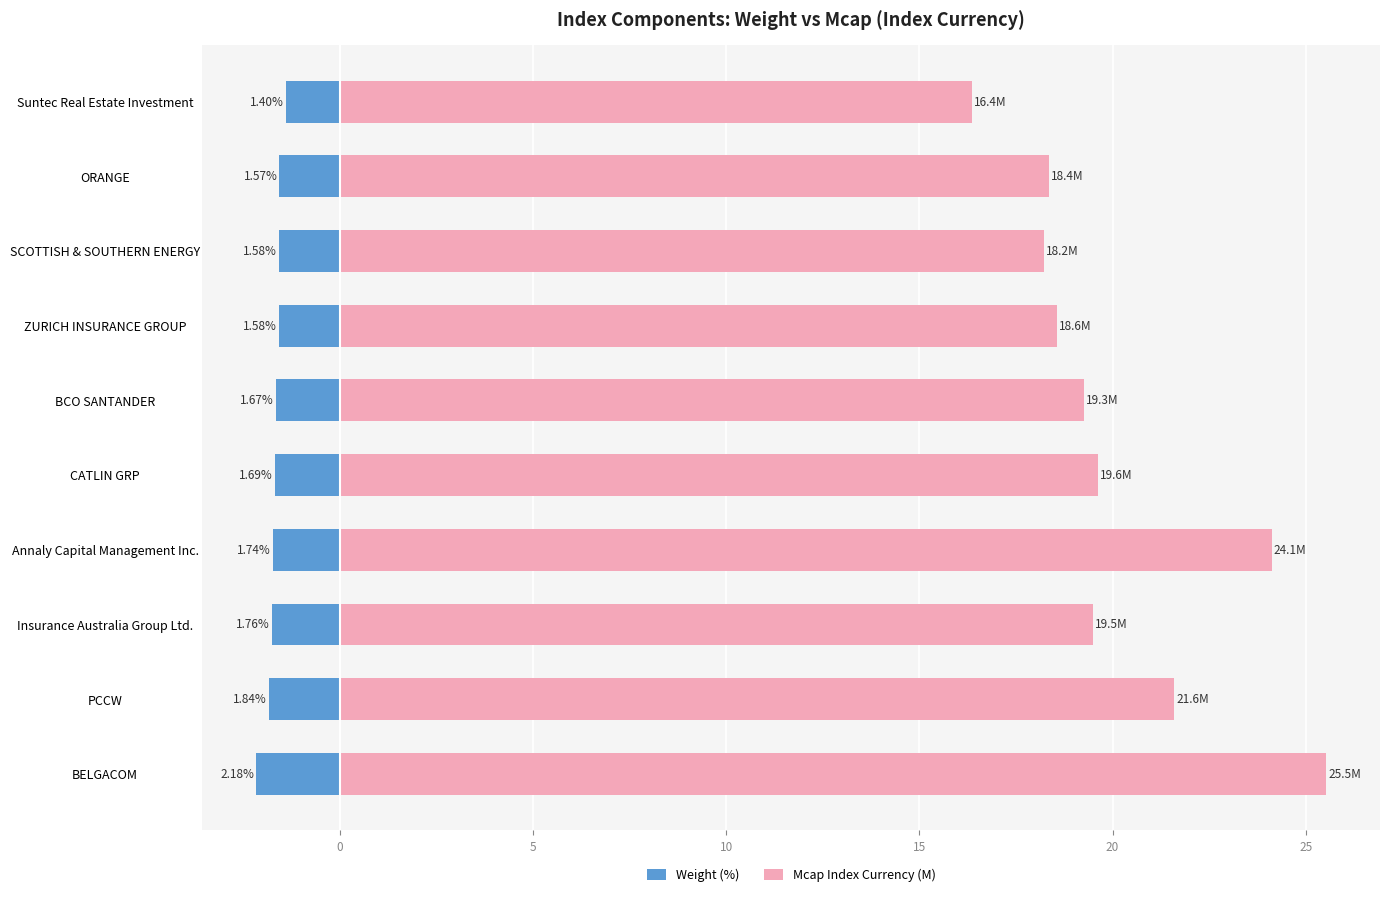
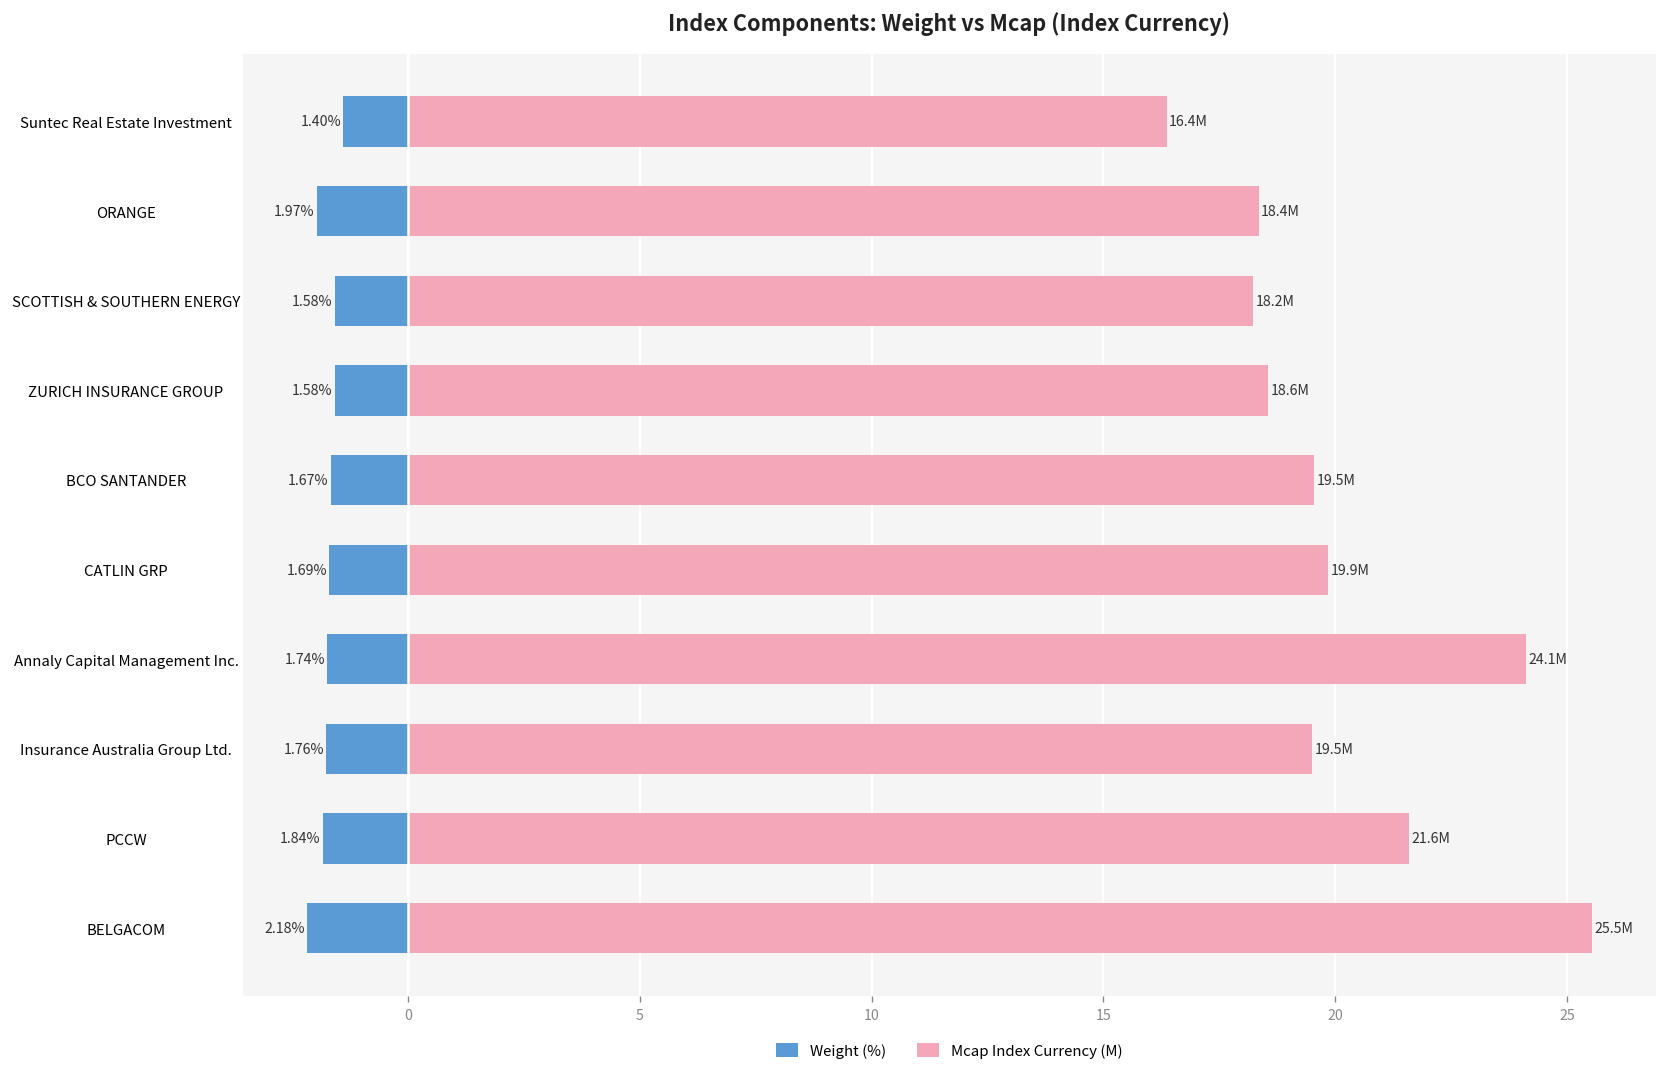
Weight (%), ORANGE: 1.57% -> 1.97%
Mcap Index Currency (M), BCO SANTANDER: 19.3M -> 19.5M
Mcap Index Currency (M), CATLIN GRP: 19.6M -> 19.9M
